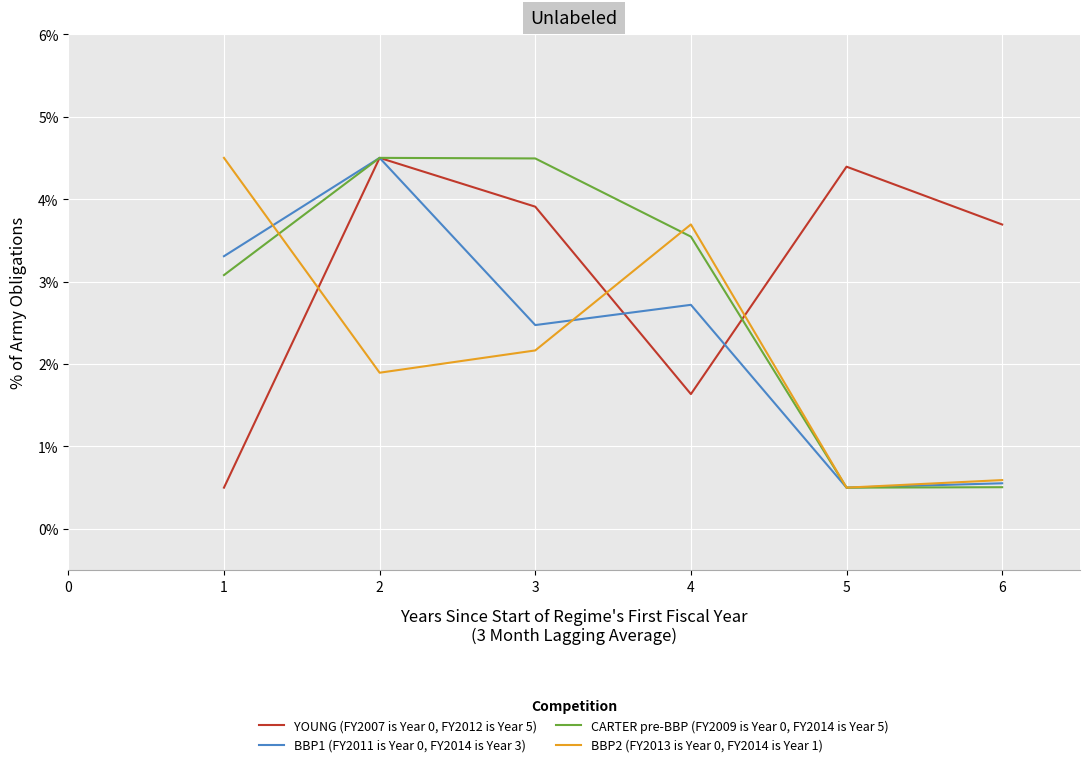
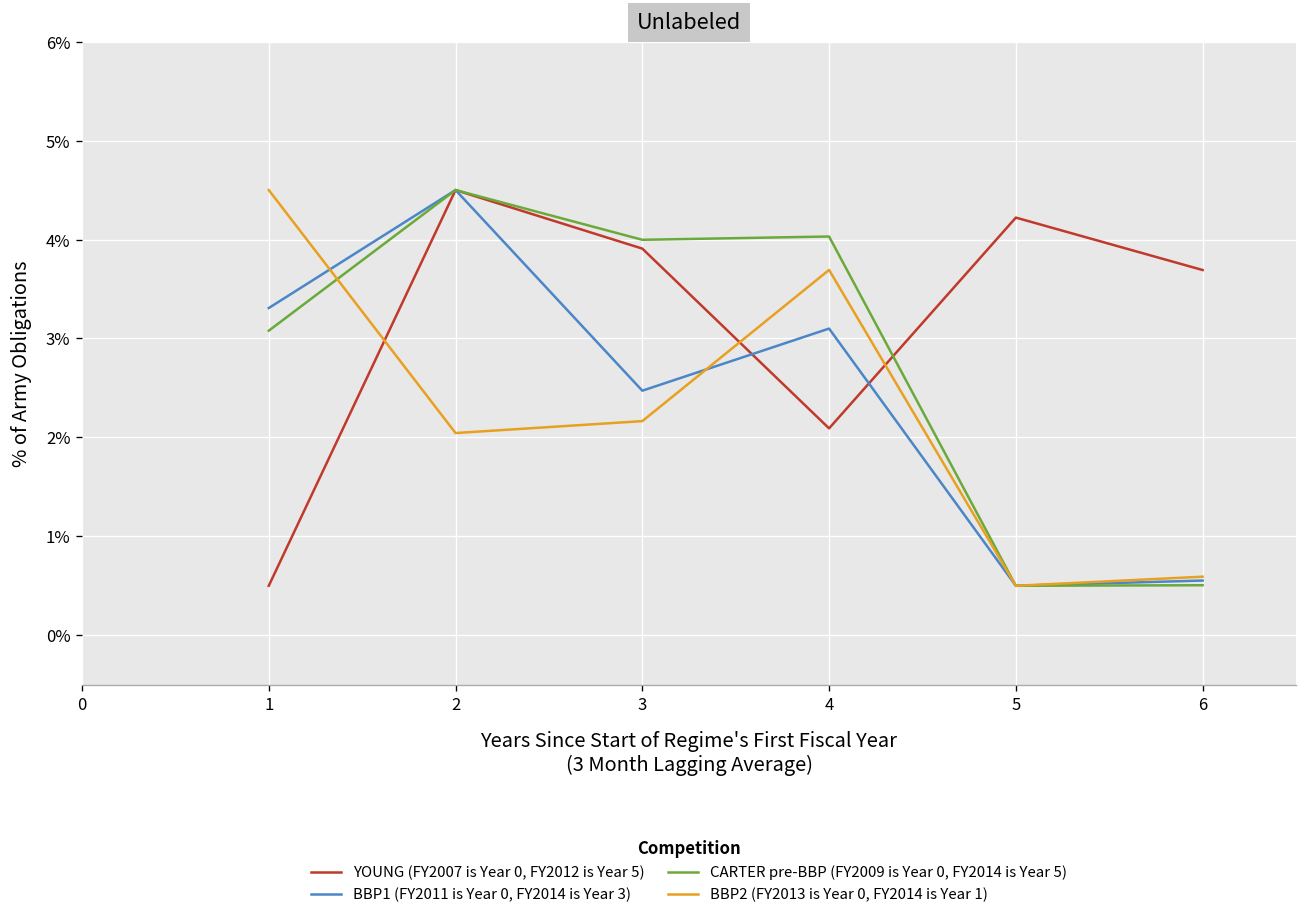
BBP2 (FY2013 is Year 0, FY2014 is Year 1), 2: 1.9% -> 2.0%
CARTER pre-BBP (FY2009 is Year 0, FY2014 is Year 5), 3: 4.5% -> 4.0%
YOUNG (FY2007 is Year 0, FY2012 is Year 5), 4: 1.6% -> 2.1%
BBP1 (FY2011 is Year 0, FY2014 is Year 3), 4: 2.7% -> 3.1%
CARTER pre-BBP (FY2009 is Year 0, FY2014 is Year 5), 4: 3.5% -> 4.0%
YOUNG (FY2007 is Year 0, FY2012 is Year 5), 5: 4.4% -> 4.2%
